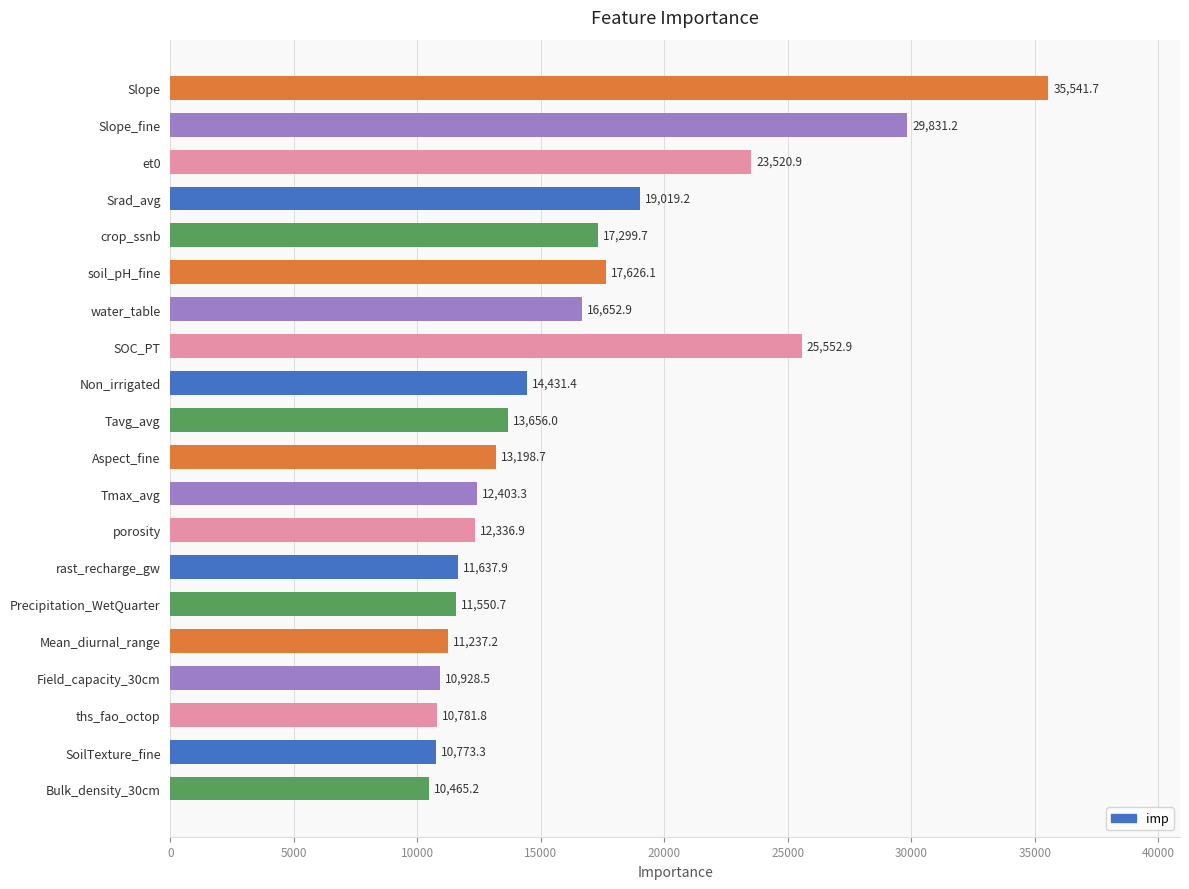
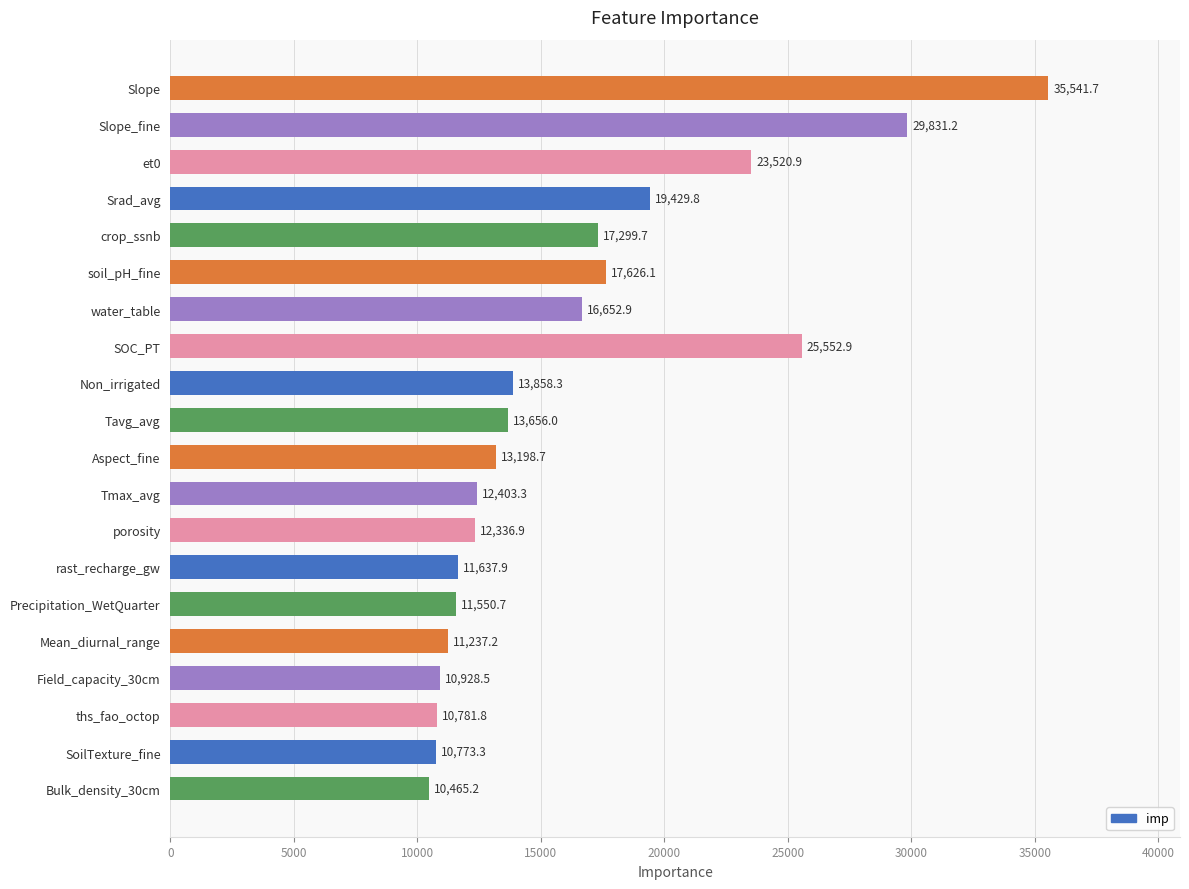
Srad_avg: 19,019.2 -> 19,429.8
Non_irrigated: 14,431.4 -> 13,858.3
